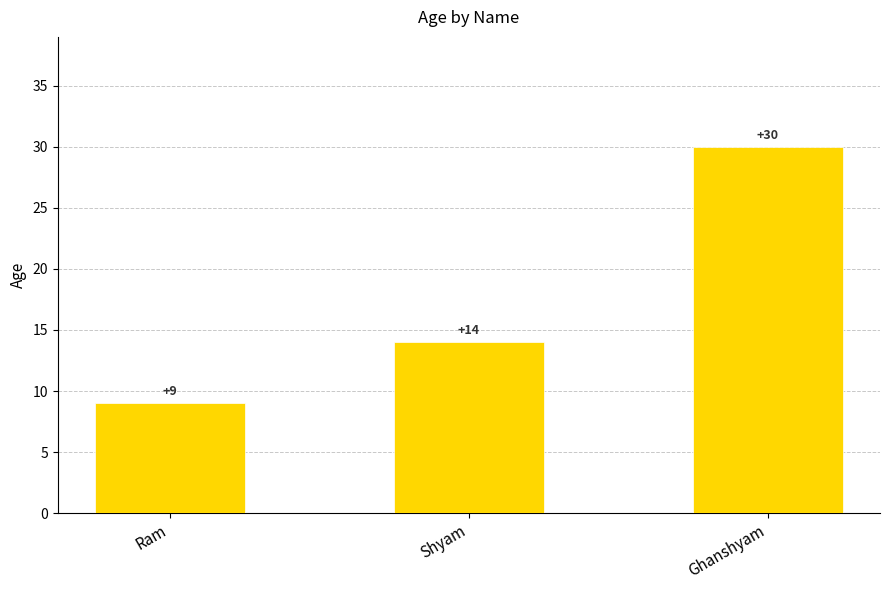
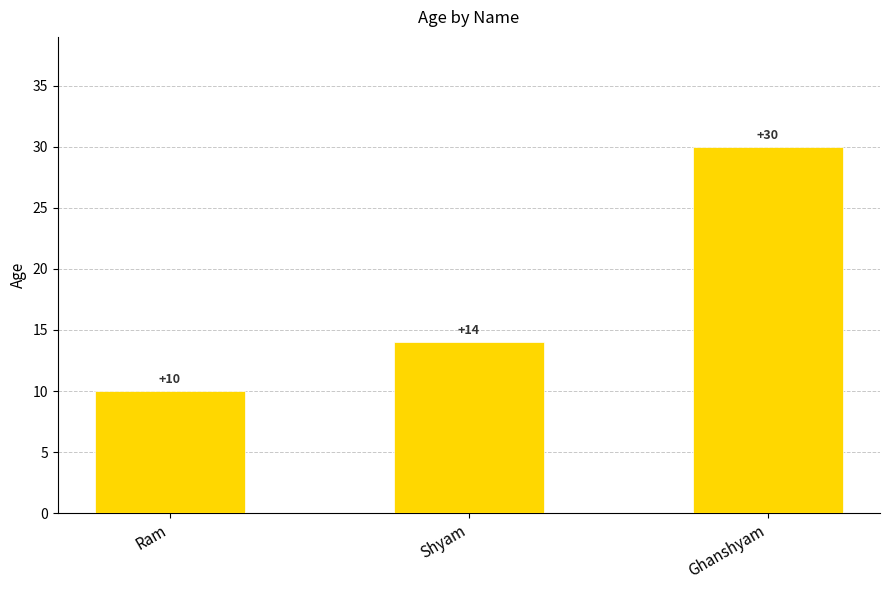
Ram: +9 -> +10
